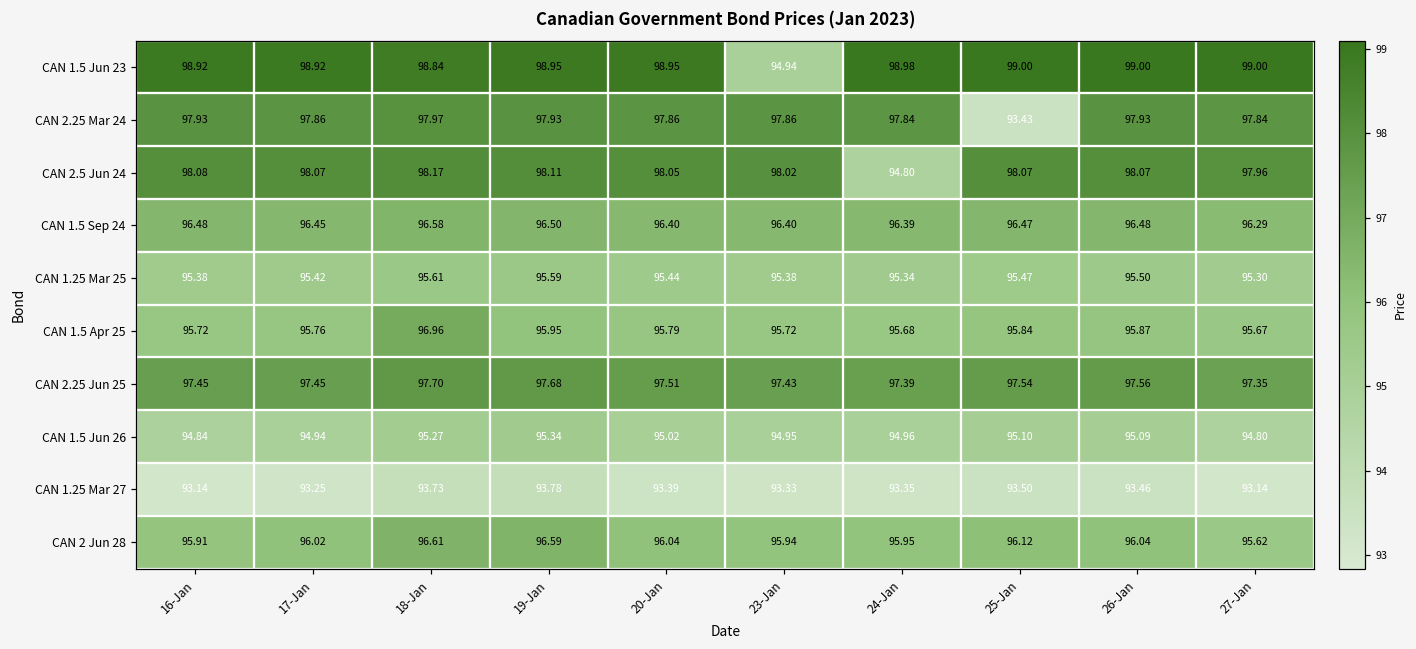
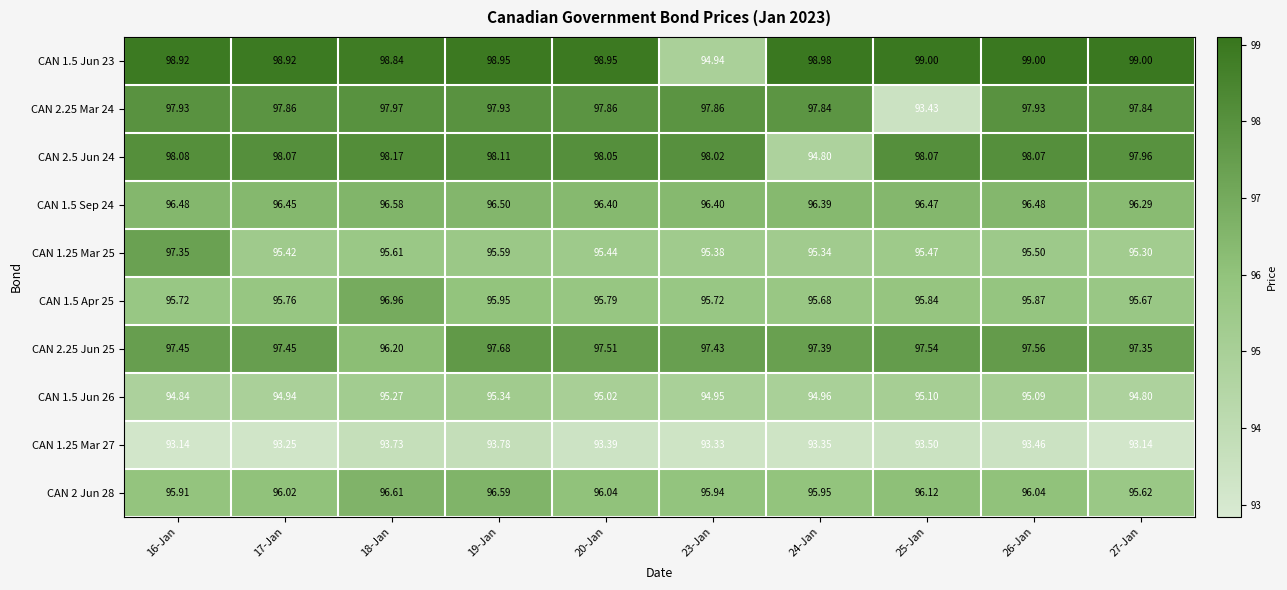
CAN 1.25 Mar 25, 16-Jan: 95.38 -> 97.35
CAN 2.25 Jun 25, 18-Jan: 97.70 -> 96.20
